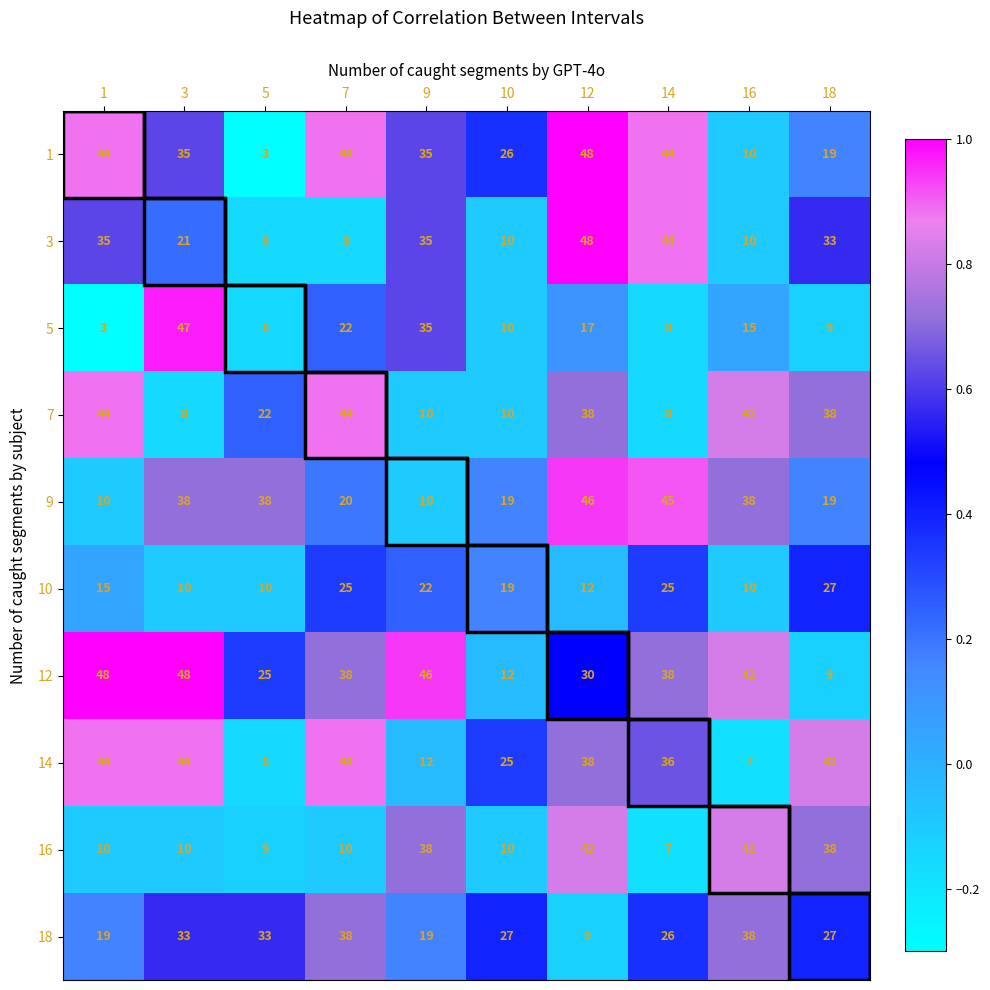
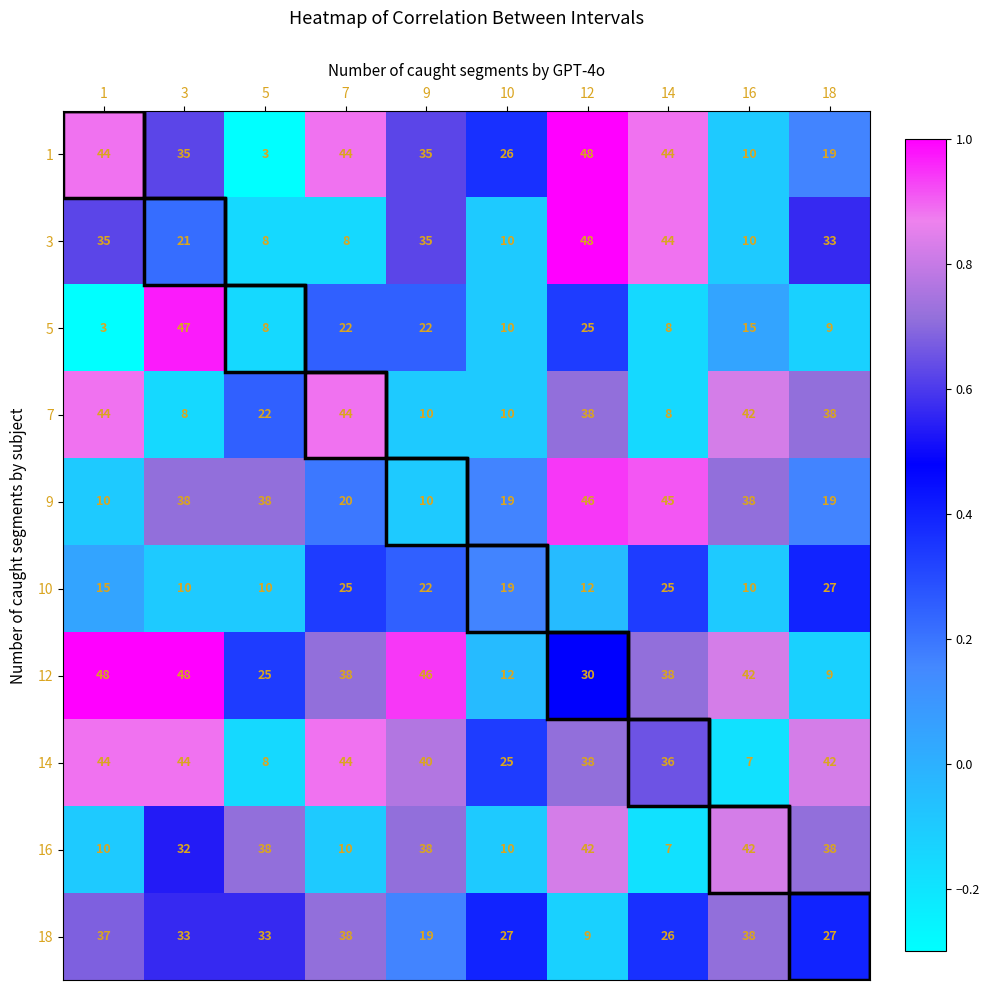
5, 9: 35 -> 22
5, 12: 17 -> 25
14, 9: 12 -> 40
16, 3: 10 -> 32
16, 5: 9 -> 38
18, 1: 19 -> 37
